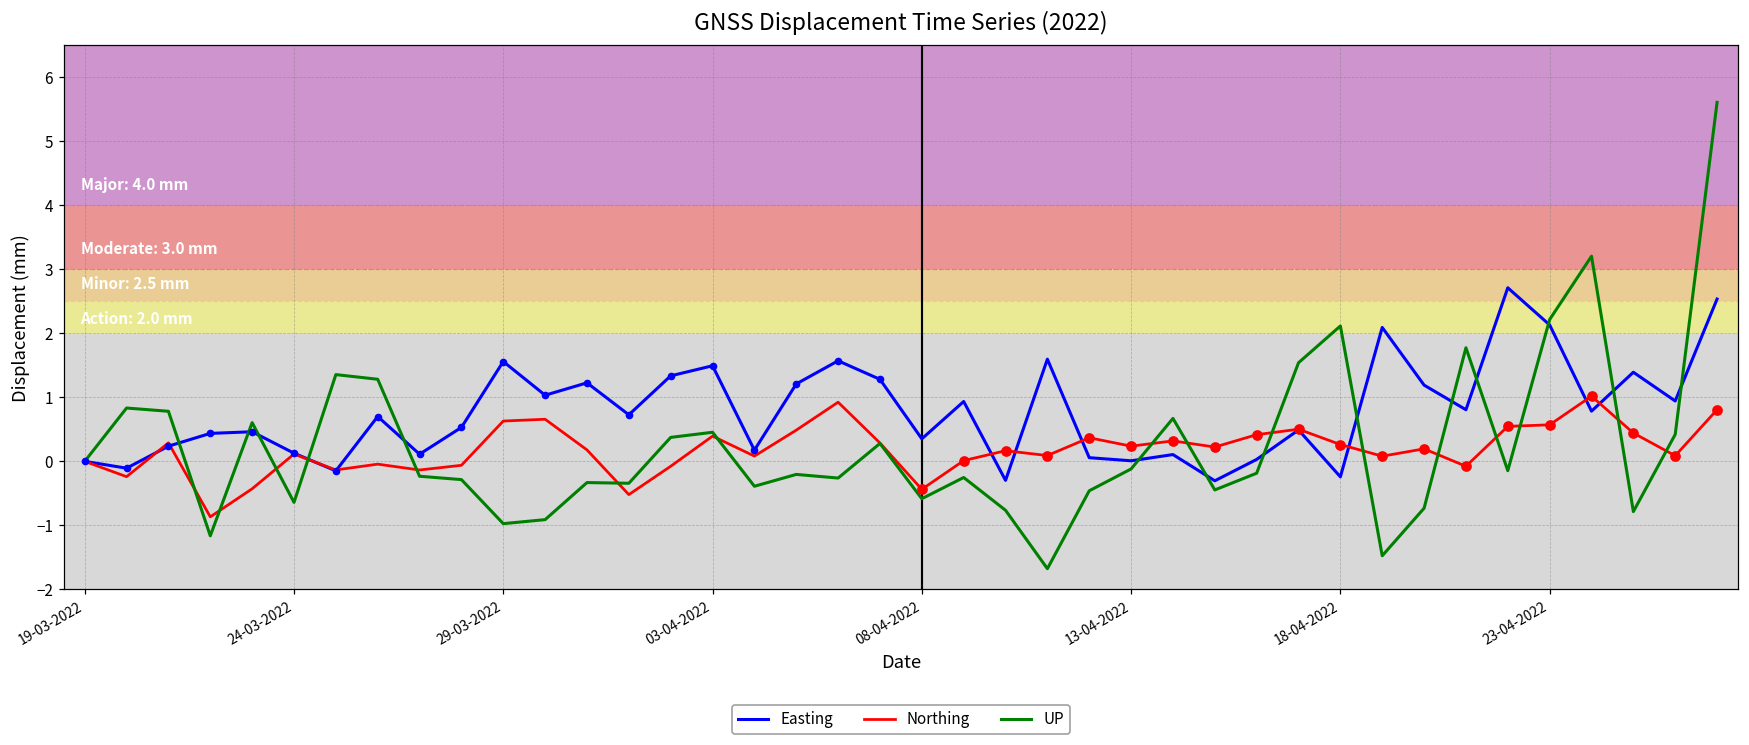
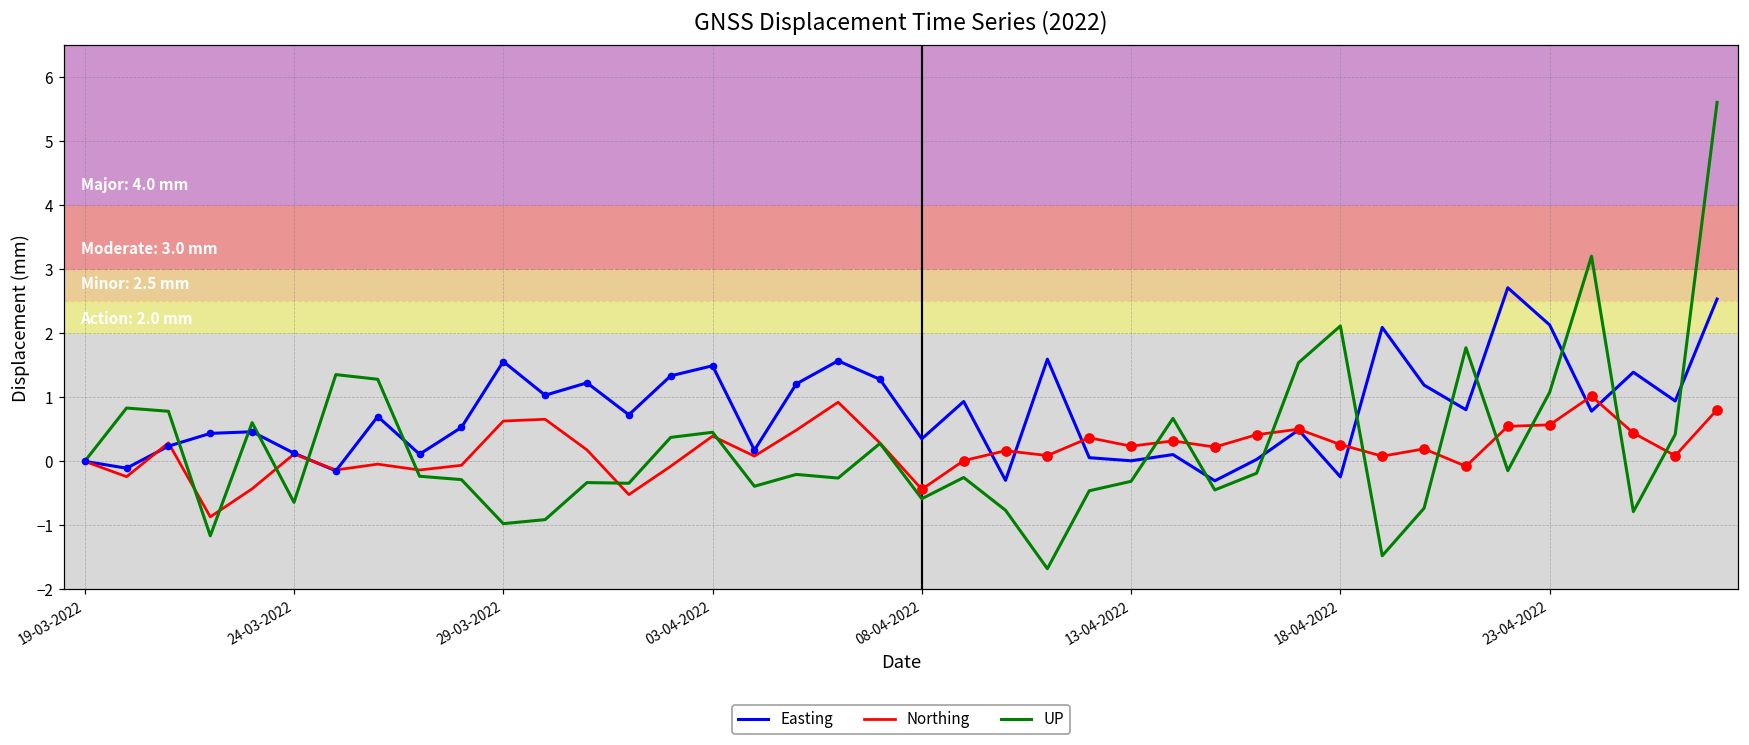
UP, 13-04-2022: -0.1 -> -0.3
UP, 23-04-2022: 2.2 -> 1.1
